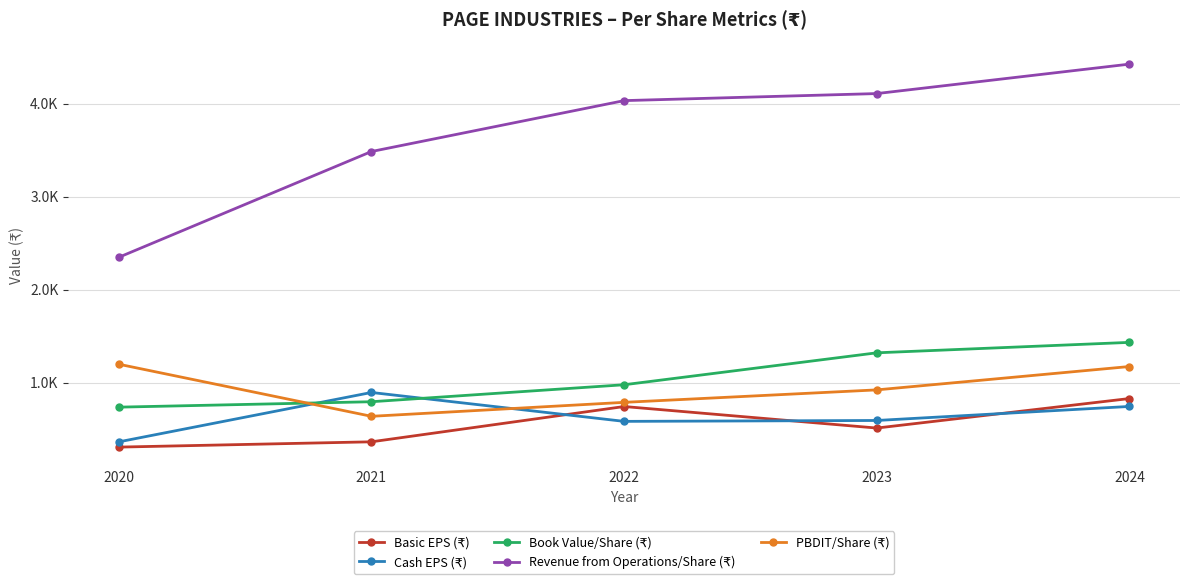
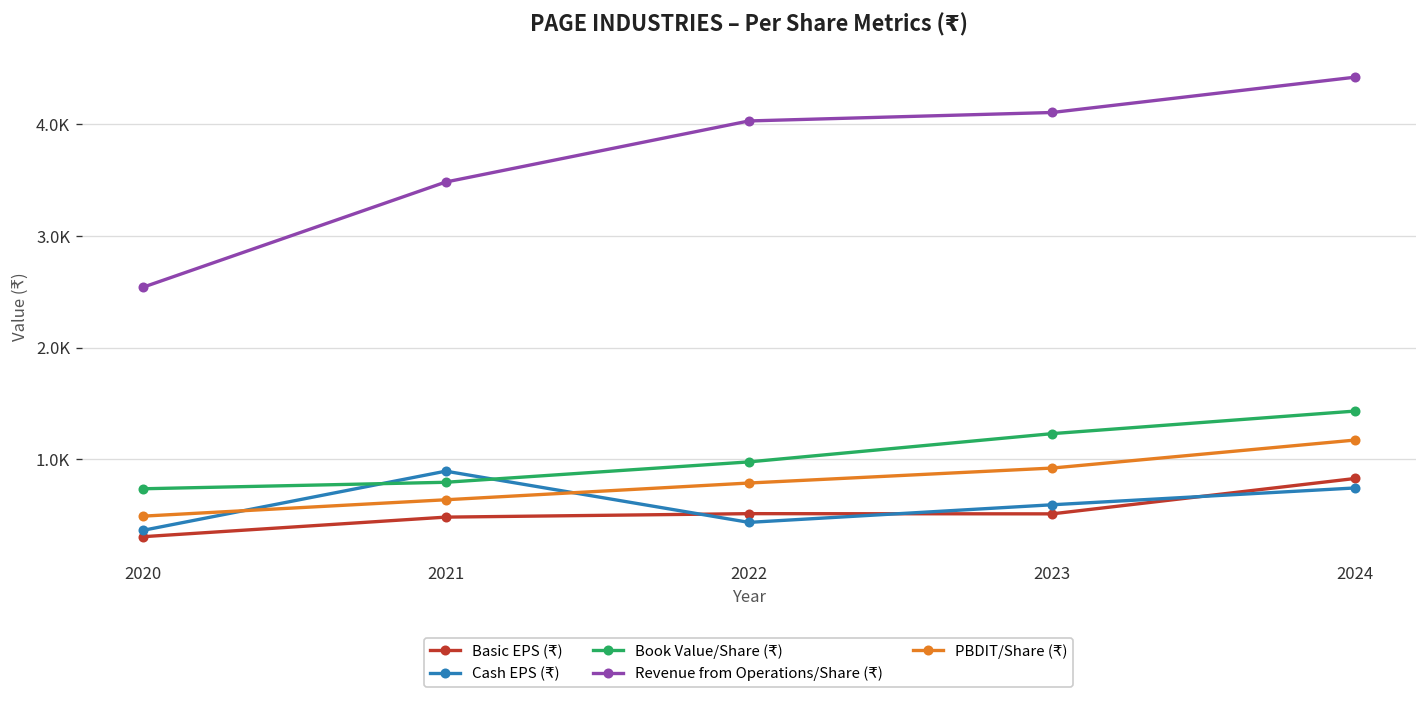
Revenue from Operations/Share (₹), 2020: 2300 -> 2500
PBDIT/Share (₹), 2020: 1200 -> 500
Basic EPS (₹), 2021: 400 -> 500
Basic EPS (₹), 2022: 700 -> 500
Cash EPS (₹), 2022: 600 -> 400
Book Value/Share (₹), 2023: 1300 -> 1200
